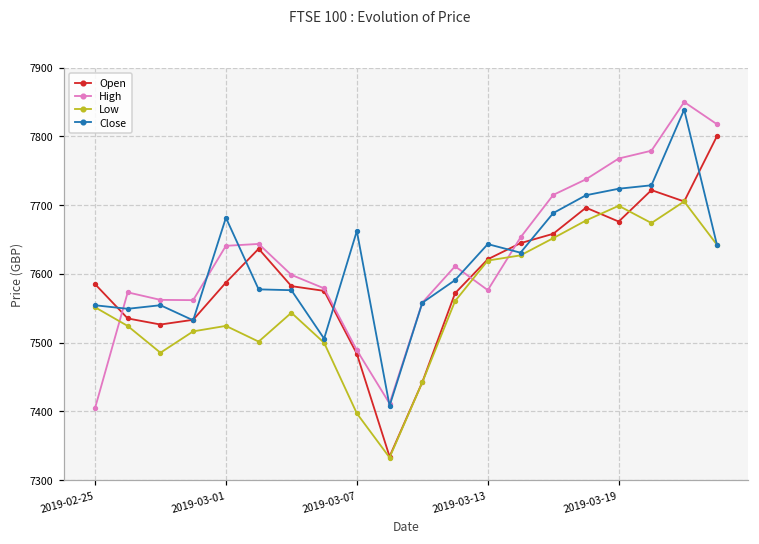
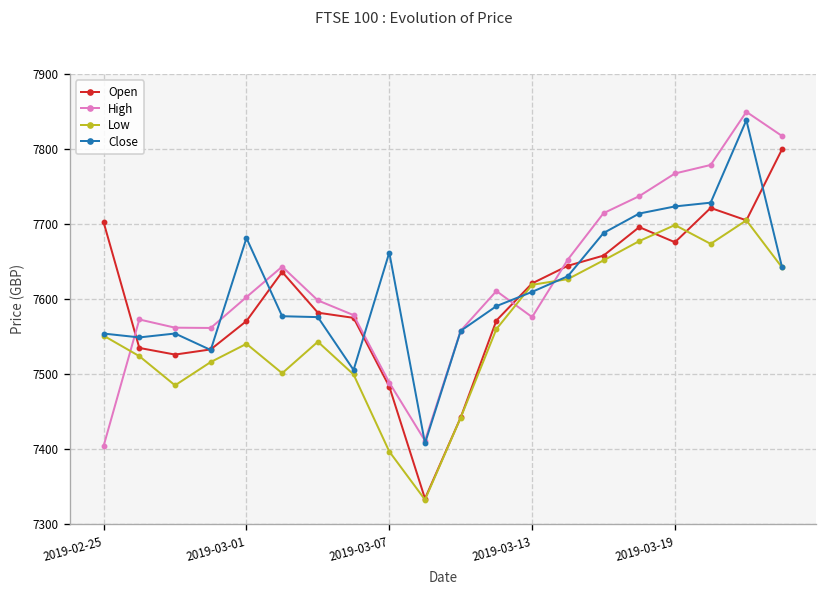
Open, 2019-02-25: 7590 -> 7700
Open, 2019-03-01: 7590 -> 7570
High, 2019-03-01: 7640 -> 7600
Low, 2019-03-01: 7520 -> 7540
Close, 2019-03-13: 7640 -> 7610
